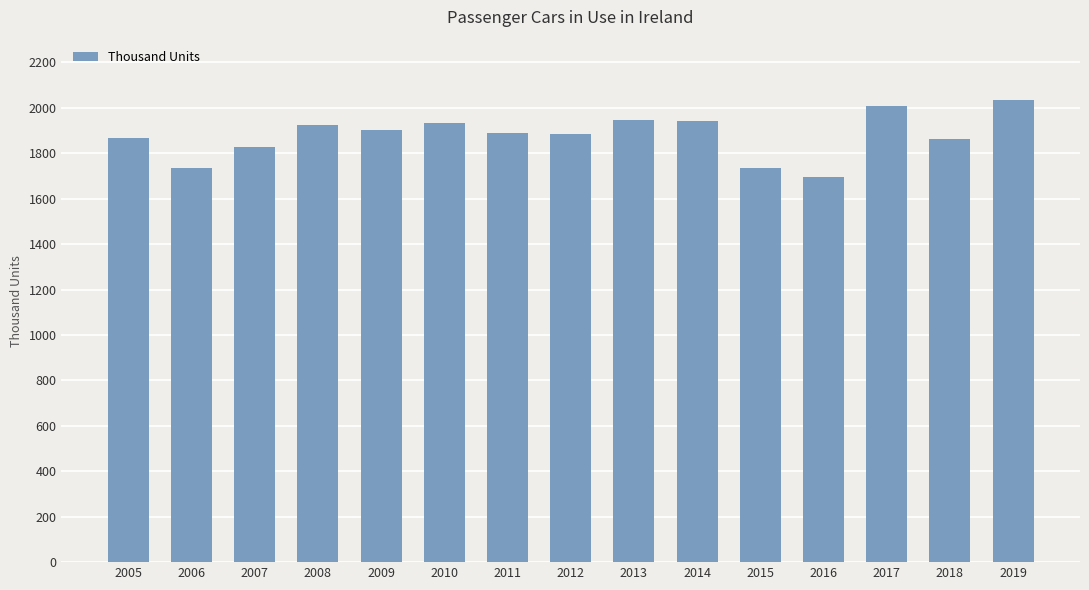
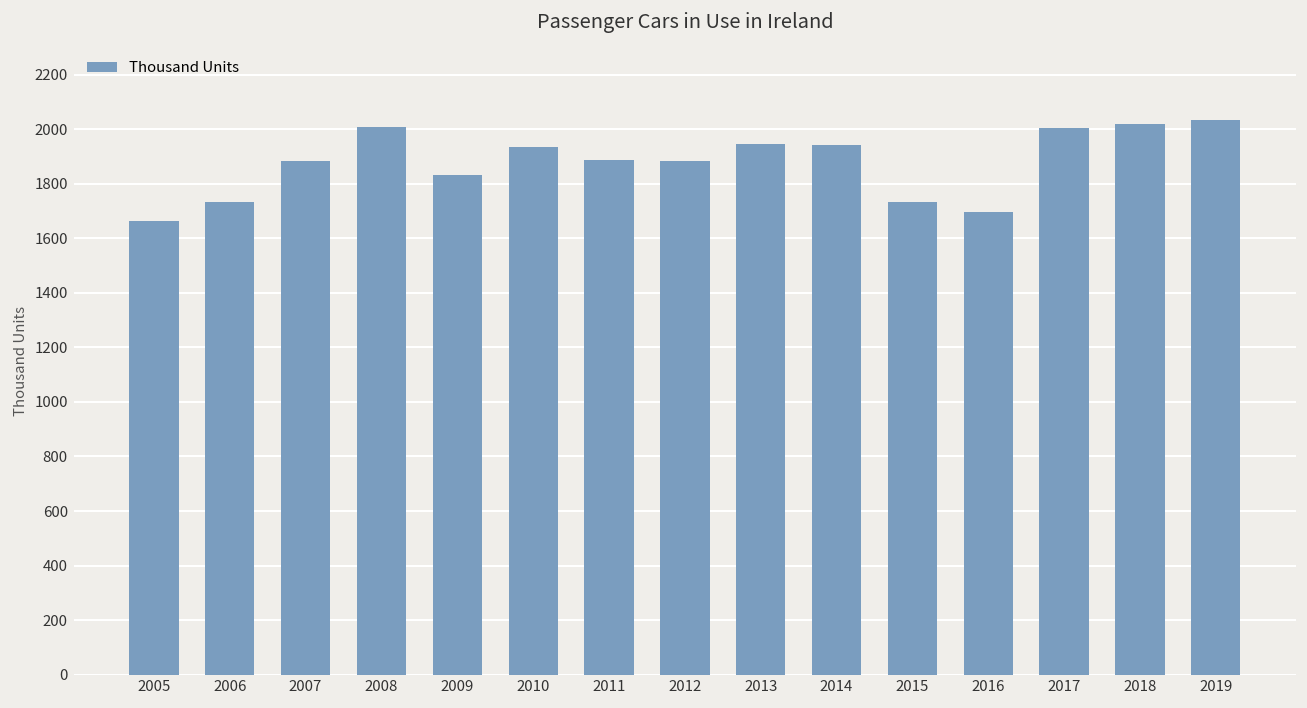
2005: 1870 -> 1660
2007: 1830 -> 1880
2008: 1920 -> 2010
2009: 1900 -> 1830
2018: 1860 -> 2020
